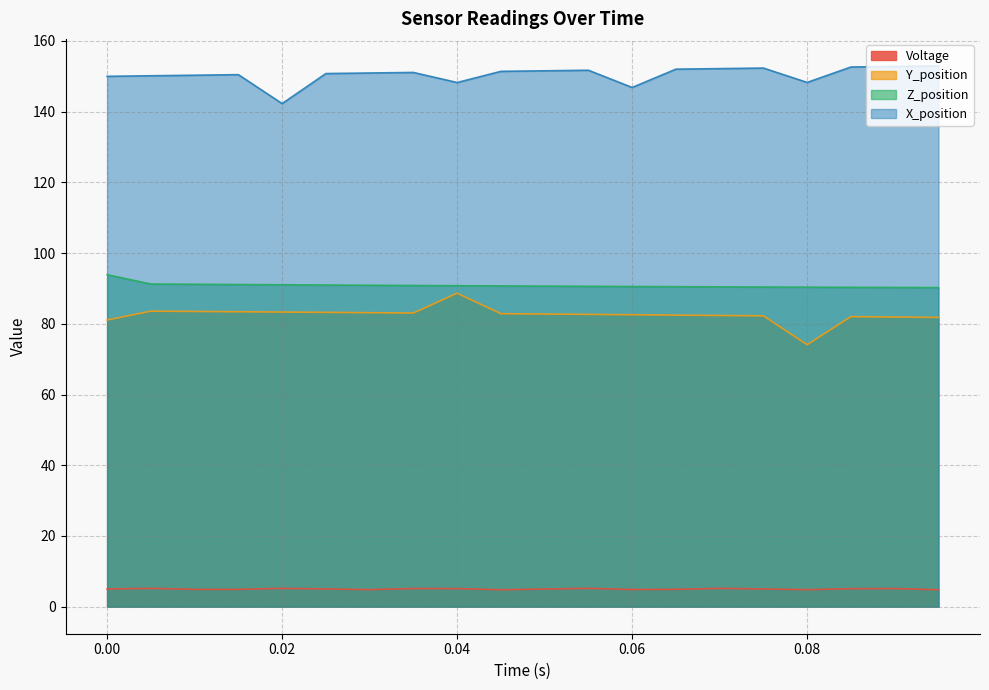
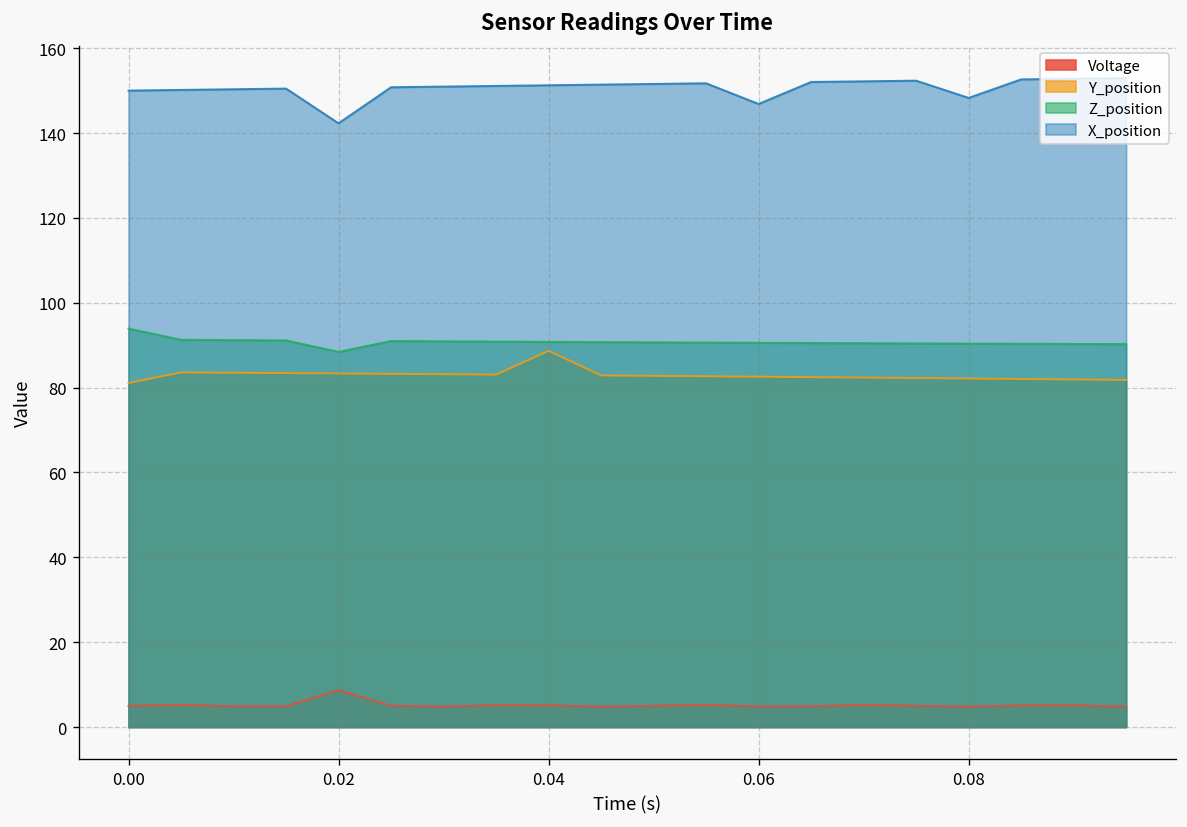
Voltage, 0.02: 5 -> 9
Z_position, 0.02: 91 -> 88
X_position, 0.04: 148 -> 151
Y_position, 0.08: 74 -> 82
